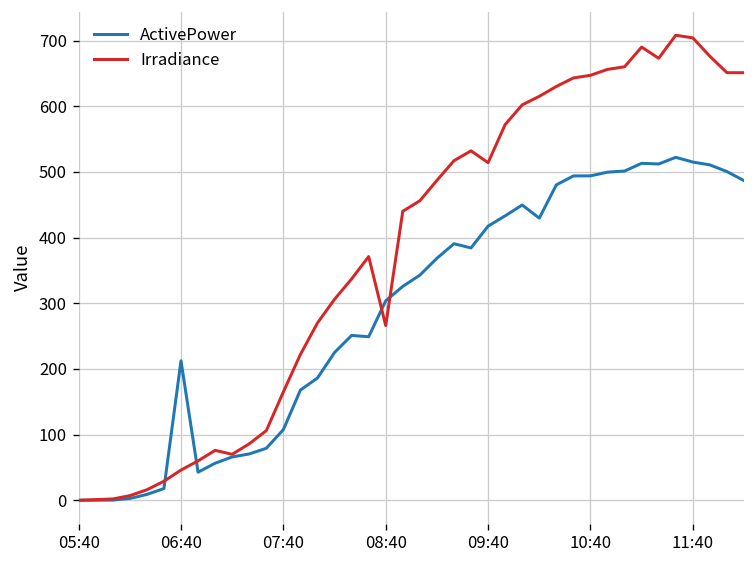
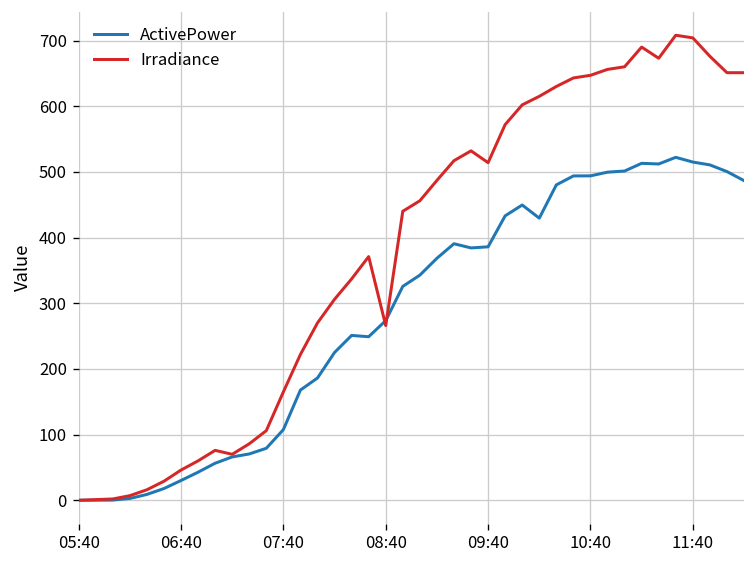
ActivePower, 06:40: 210 -> 30
ActivePower, 08:40: 300 -> 270
ActivePower, 09:40: 420 -> 390
